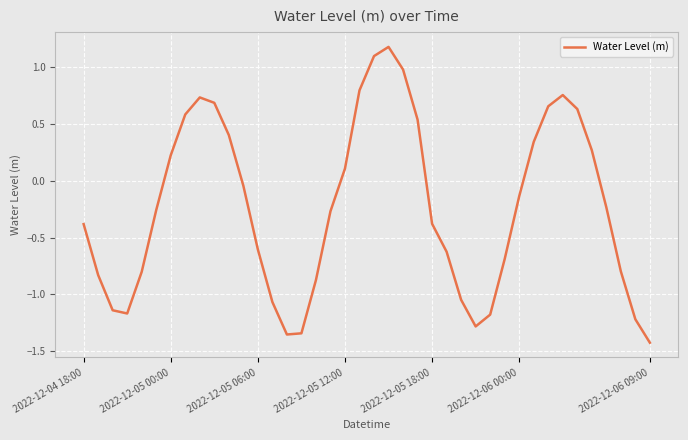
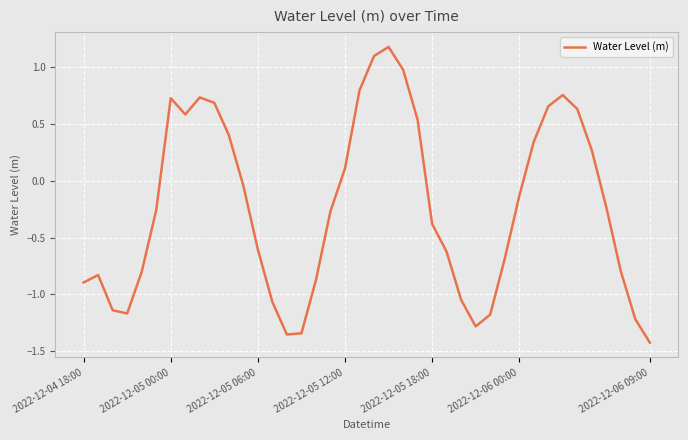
2022-12-04 18:00: -0.38 -> -0.90
2022-12-05 00:00: 0.22 -> 0.73
